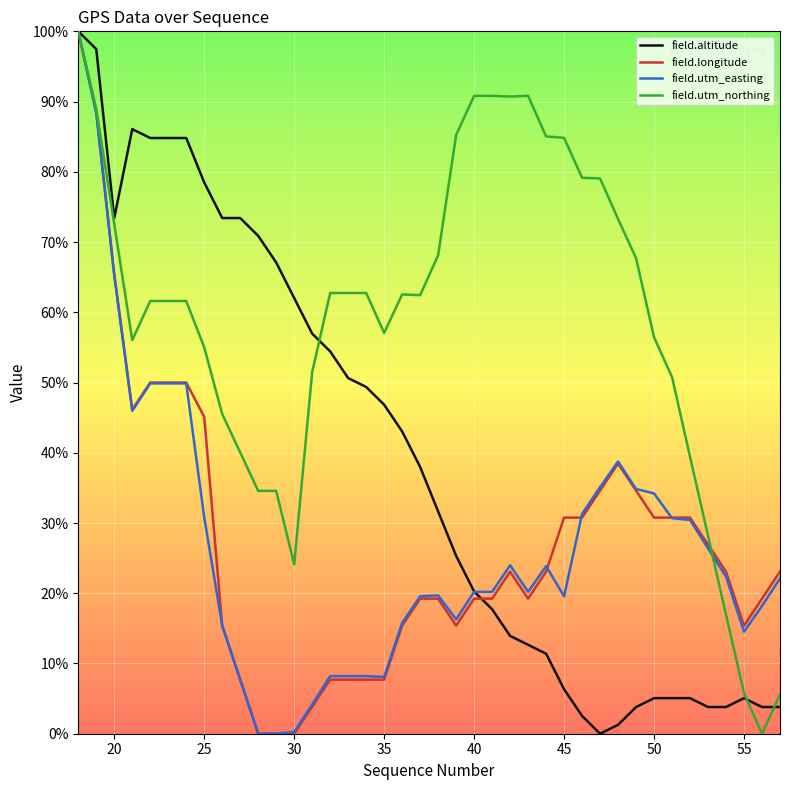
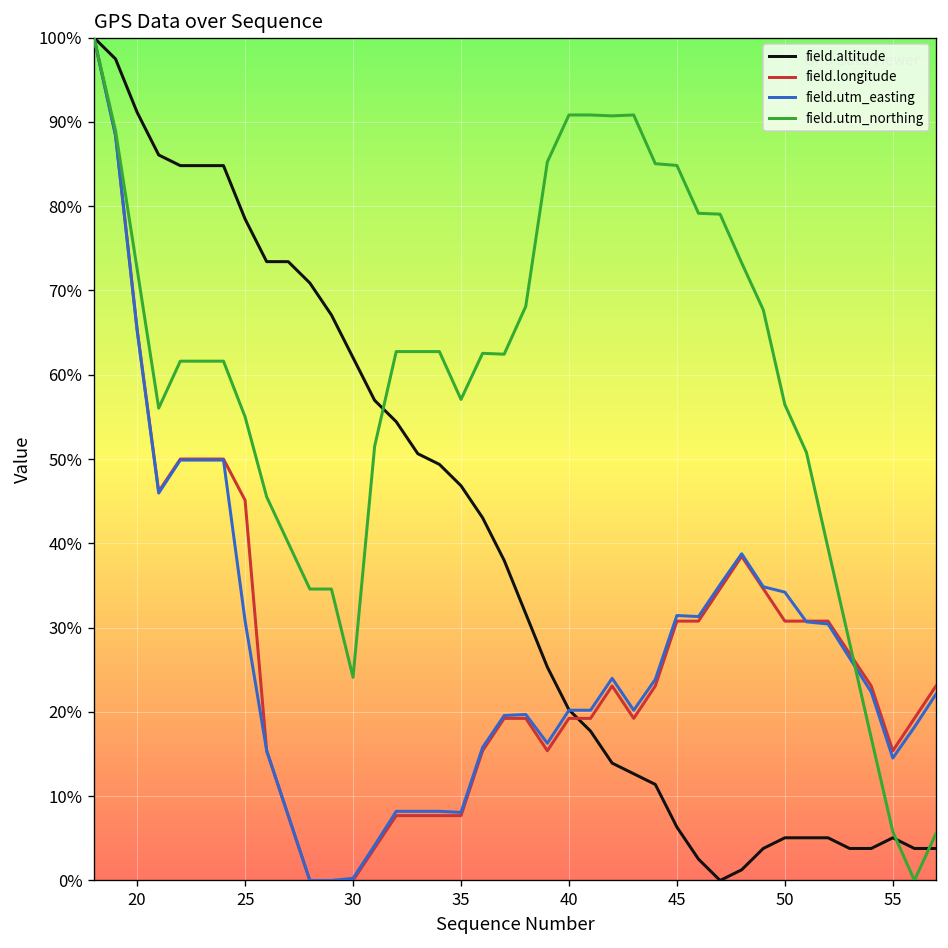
field.altitude, 20: 73% -> 91%
field.utm_easting, 45: 20% -> 31%
